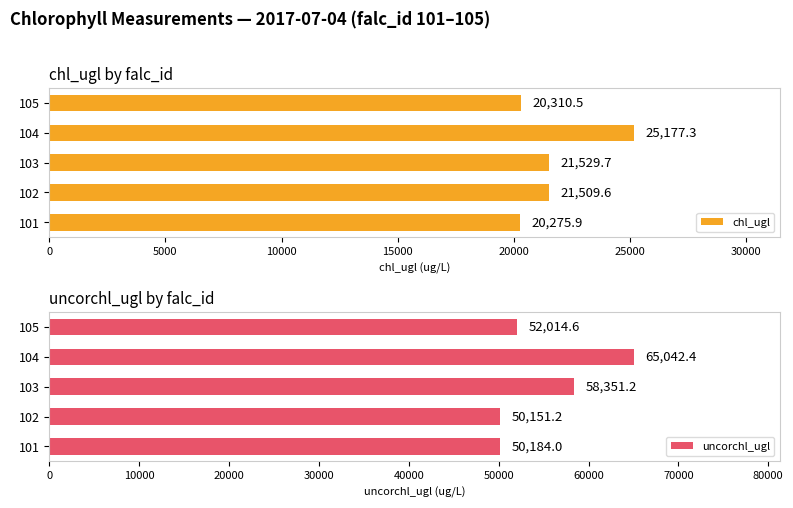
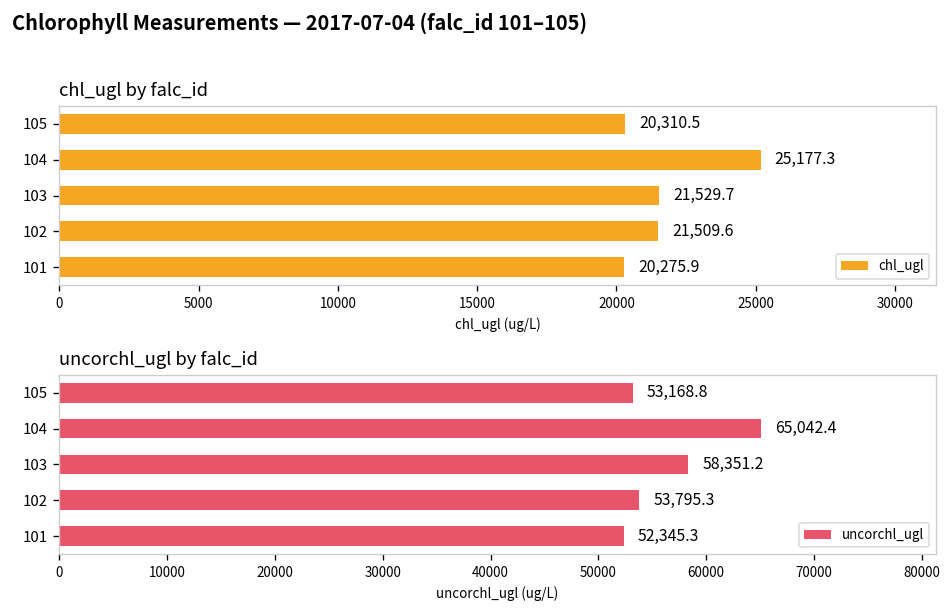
uncorchl_ugl by falc_id, 105: 52,014.6 -> 53,168.8
uncorchl_ugl by falc_id, 102: 50,151.2 -> 53,795.3
uncorchl_ugl by falc_id, 101: 50,184.0 -> 52,345.3
